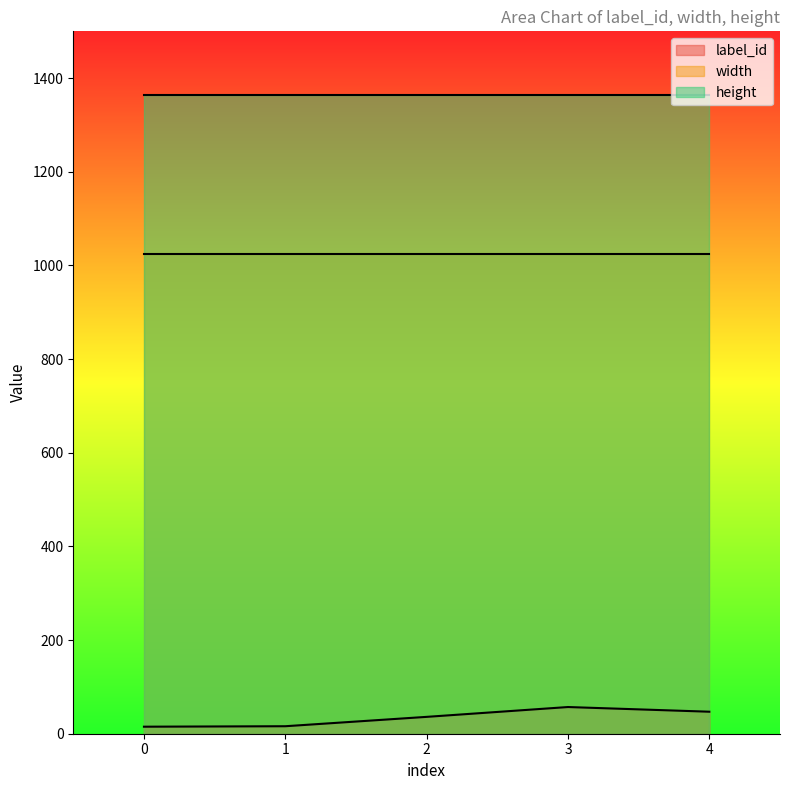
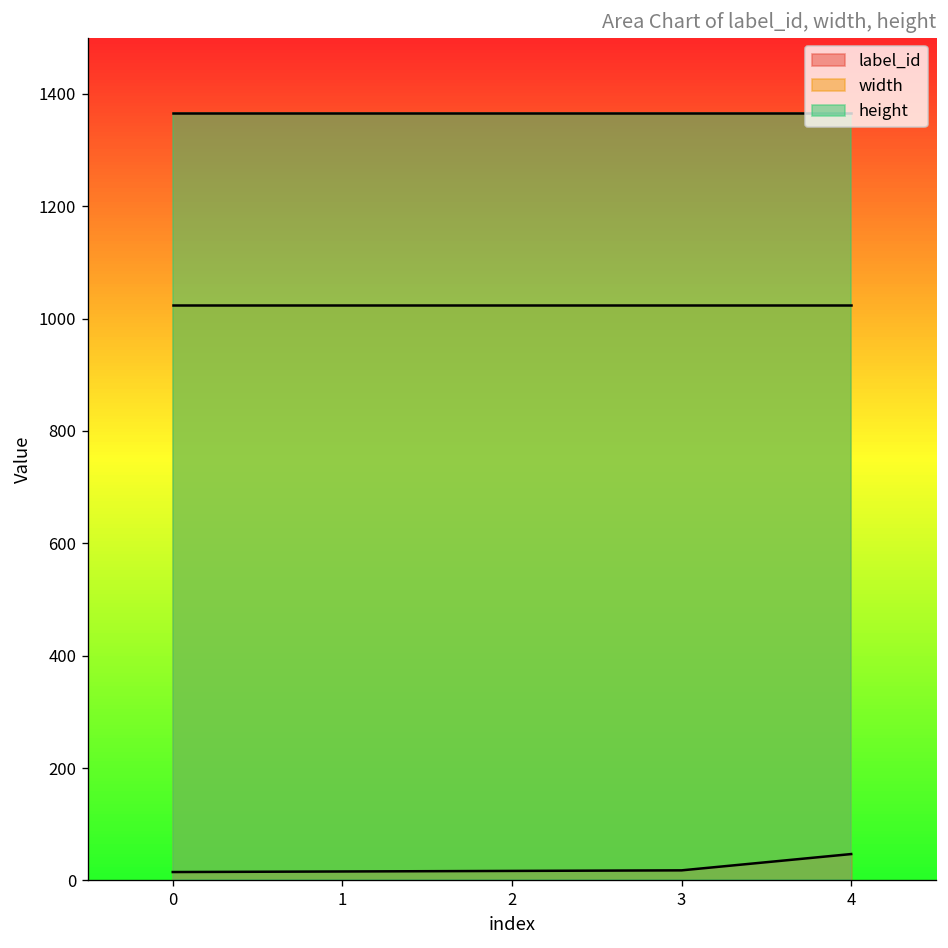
label_id, 2: 40 -> 20
label_id, 3: 60 -> 20
